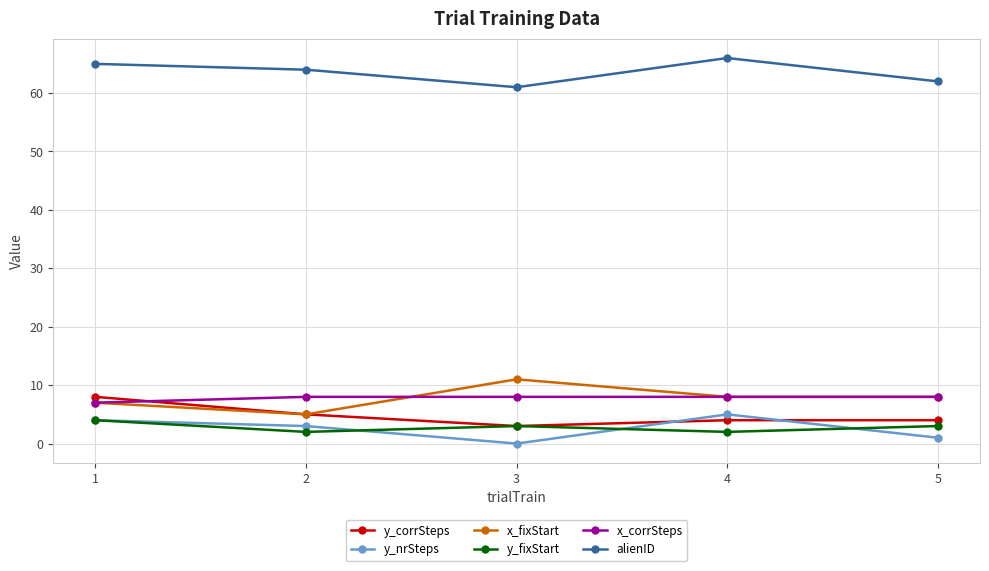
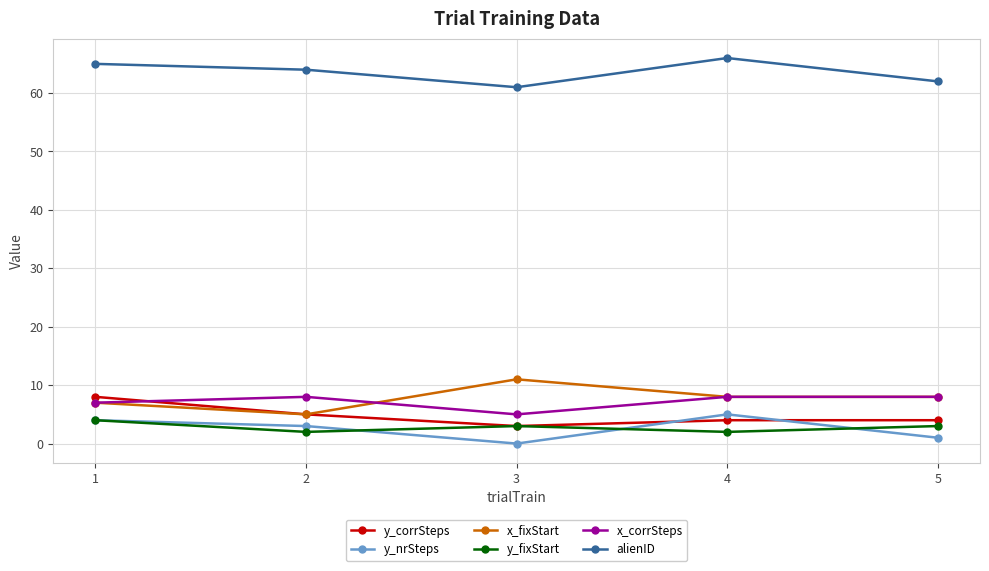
x_corrSteps, 3: 8 -> 5
